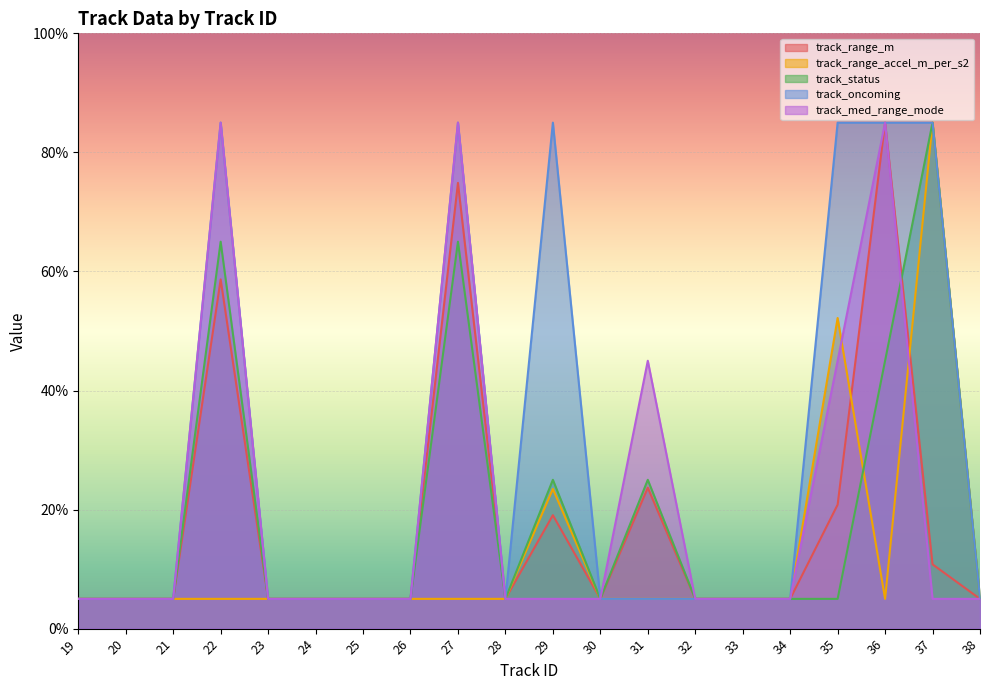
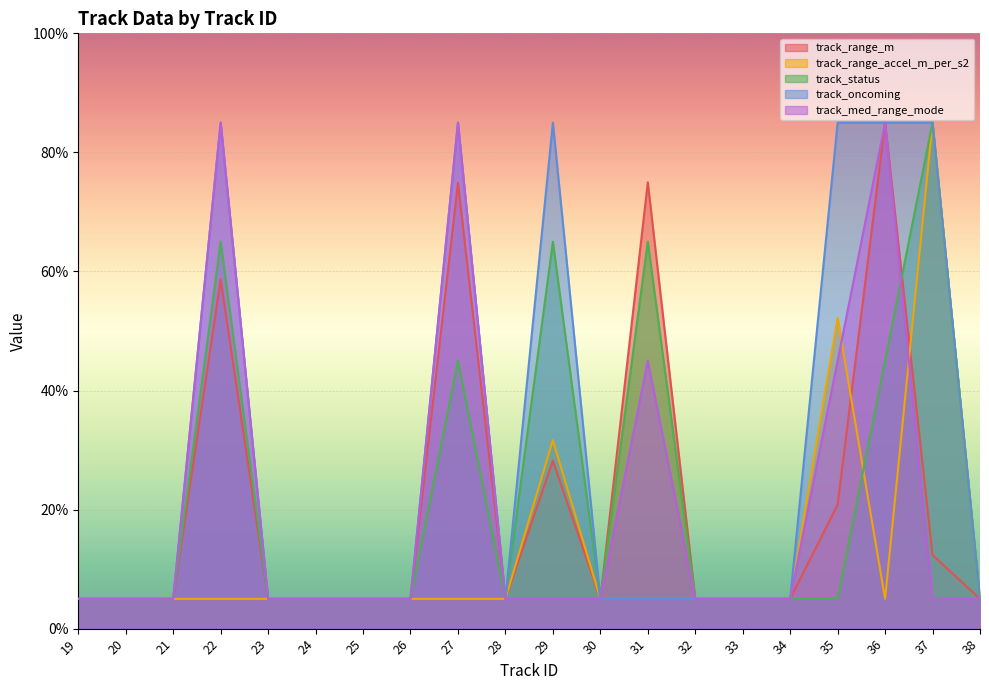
track_status, 27: 65% -> 45%
track_range_m, 29: 19% -> 28%
track_range_accel_m_per_s2, 29: 23% -> 32%
track_status, 29: 25% -> 65%
track_range_m, 31: 24% -> 75%
track_status, 31: 25% -> 65%
track_range_m, 37: 11% -> 12%
